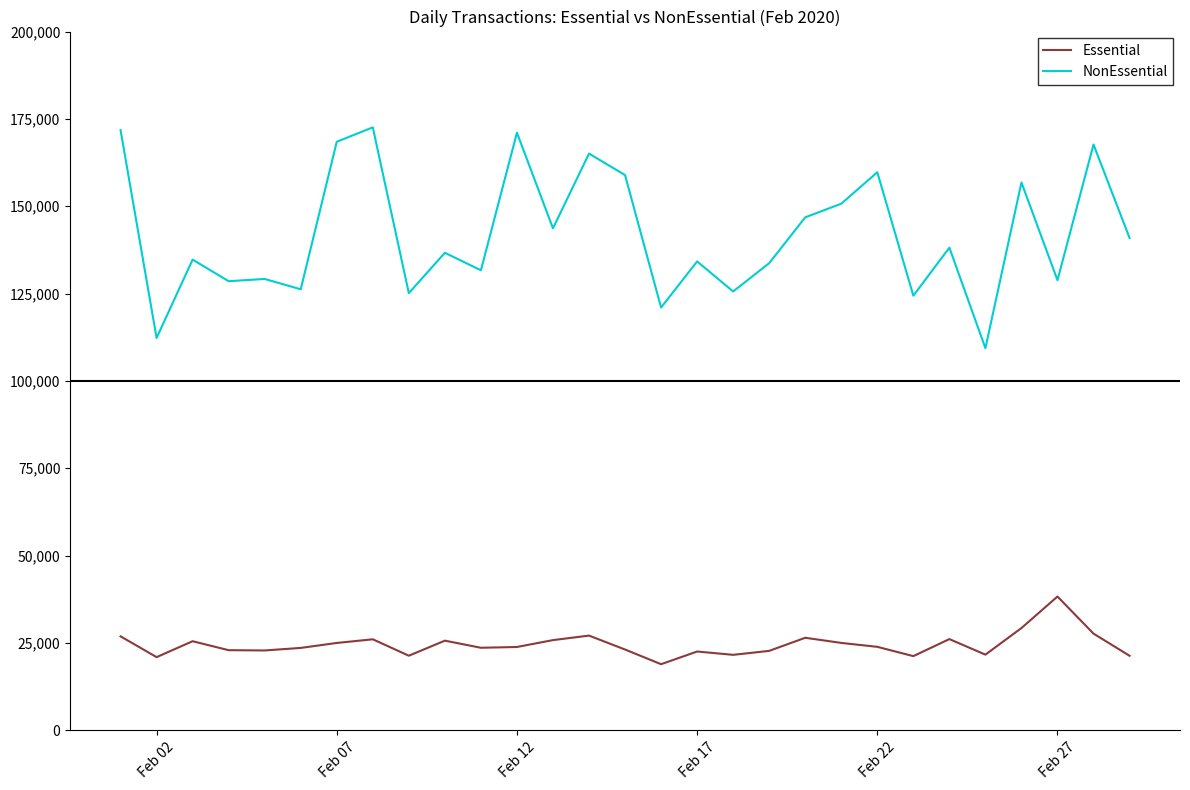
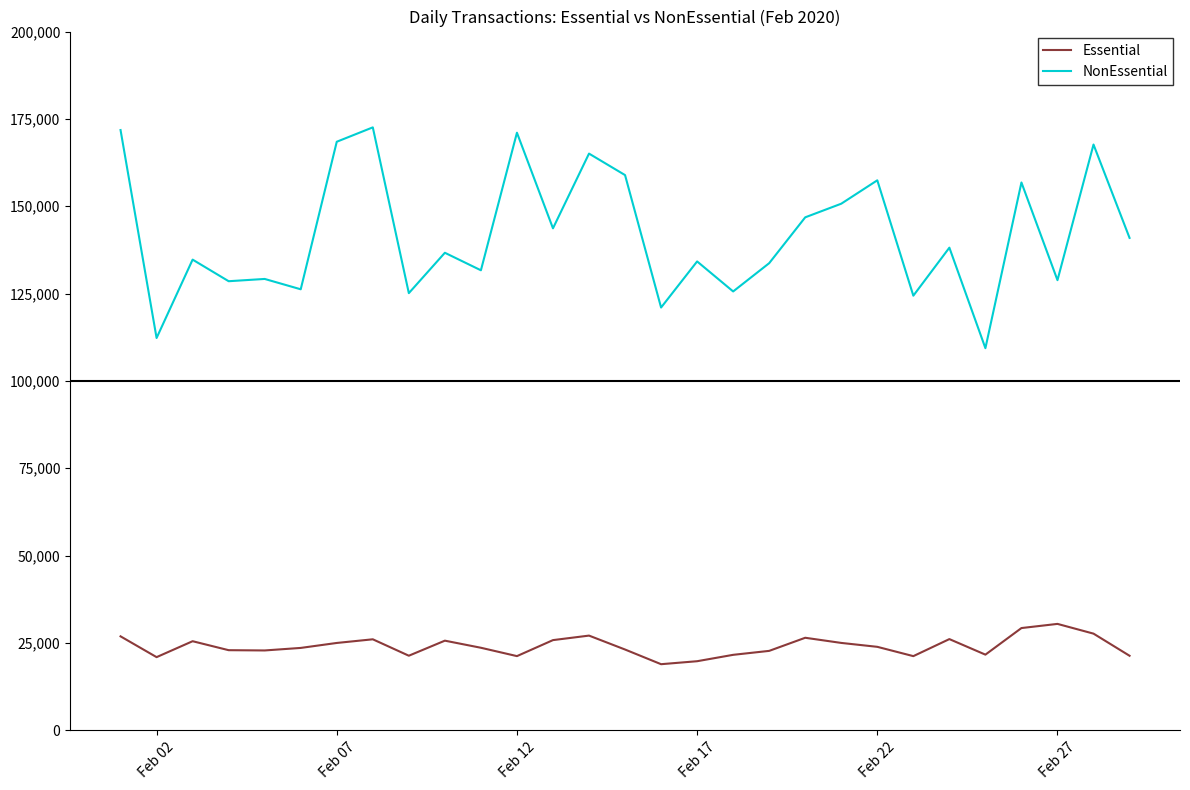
Essential, Feb 12: 24,000 -> 21,000
Essential, Feb 17: 23,000 -> 20,000
NonEssential, Feb 22: 160,000 -> 157,000
Essential, Feb 27: 38,000 -> 30,000
